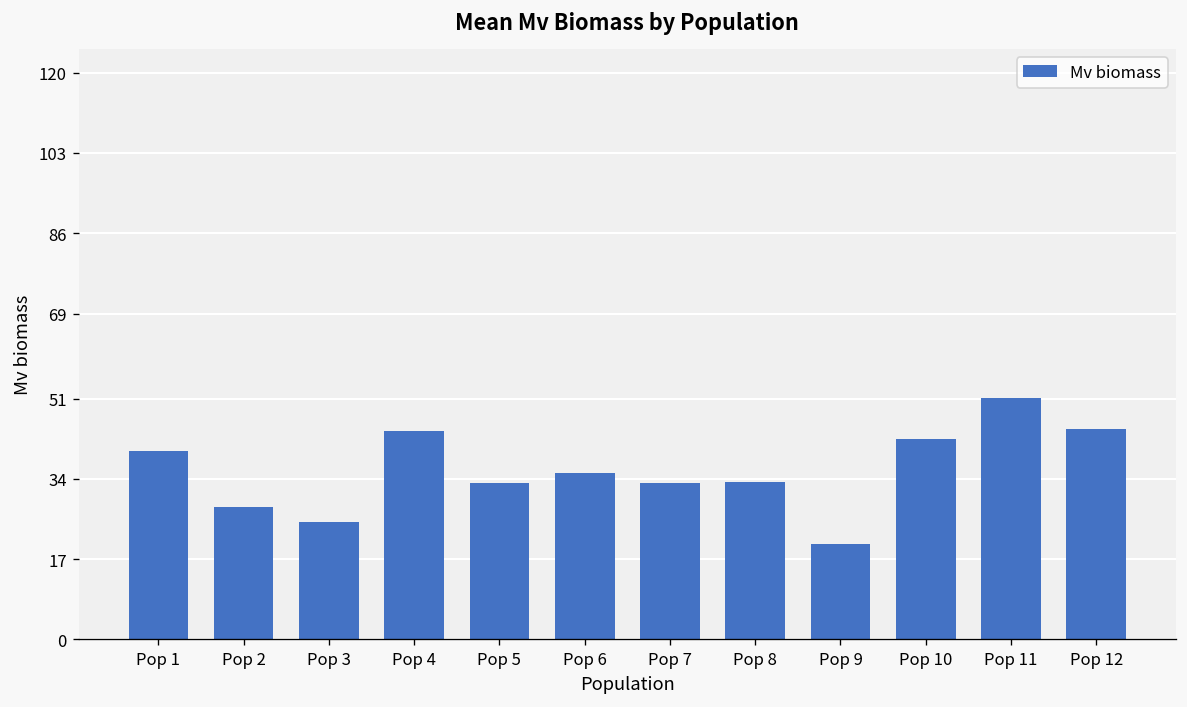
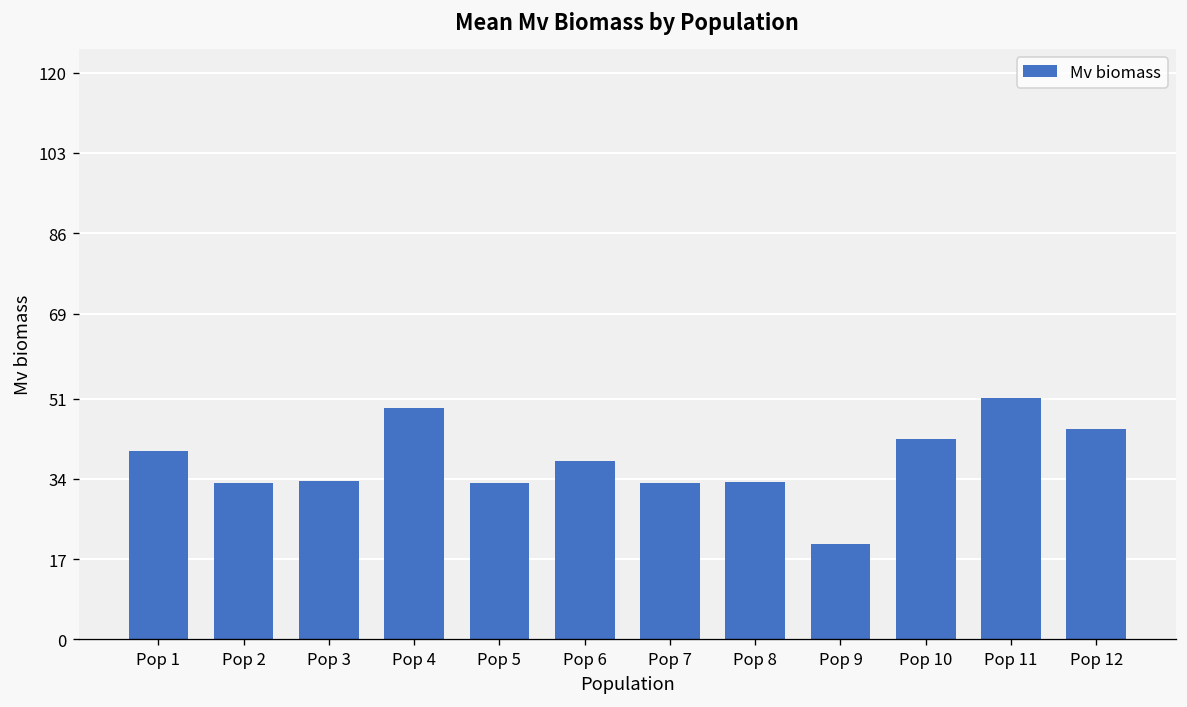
Pop 2: 28 -> 33
Pop 3: 25 -> 34
Pop 4: 44 -> 49
Pop 6: 35 -> 38
